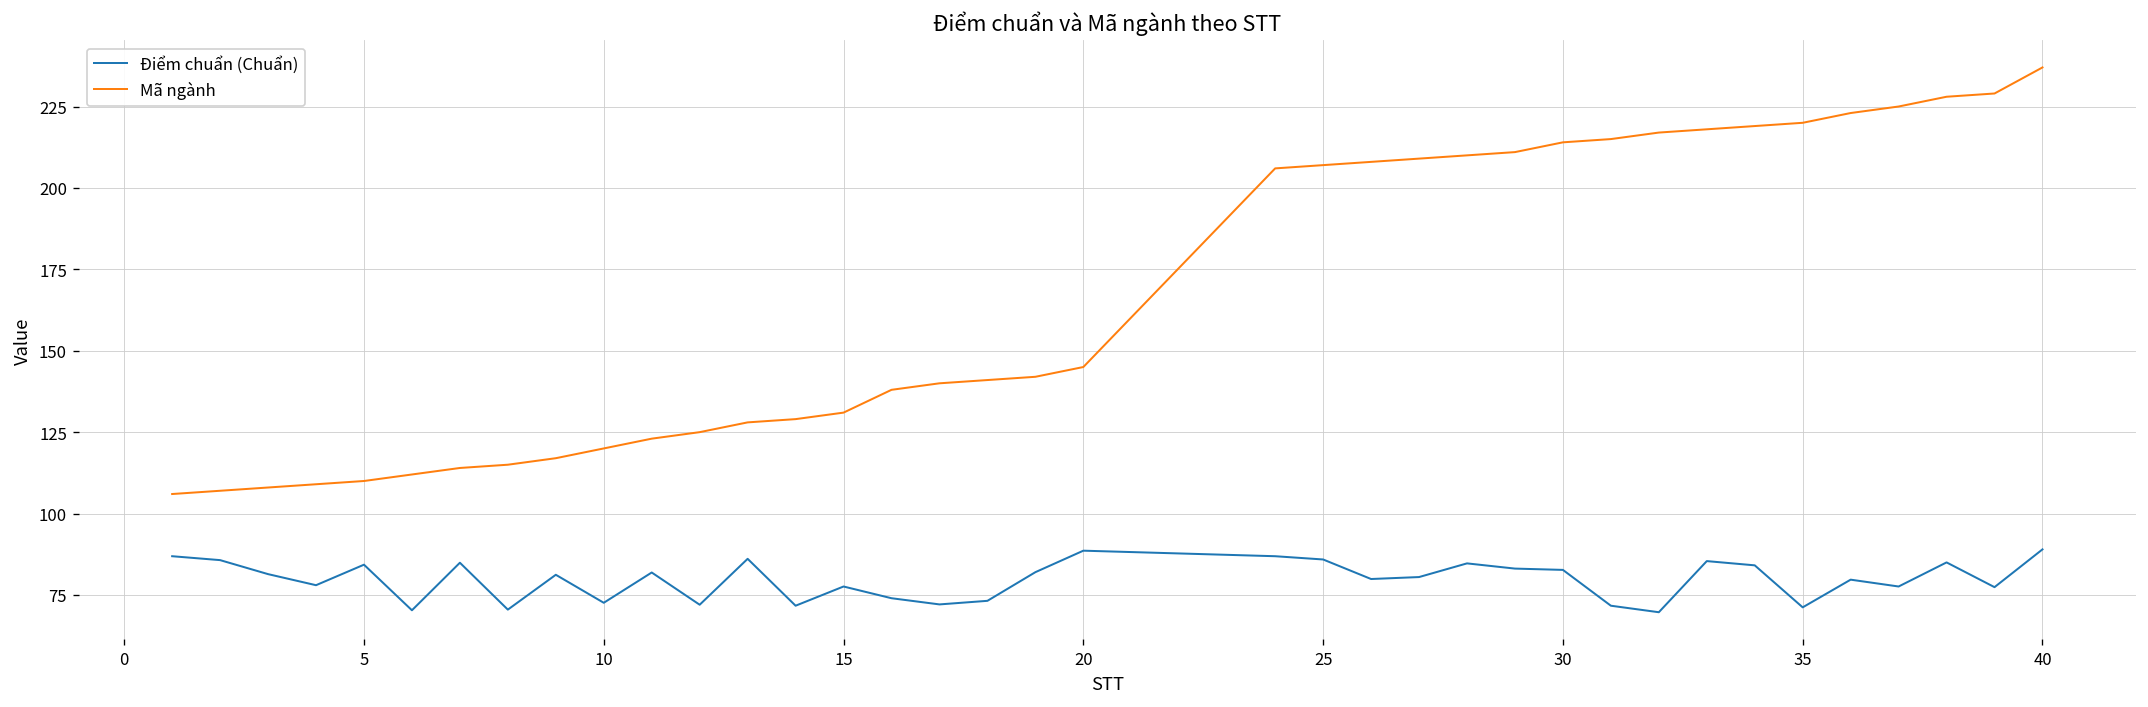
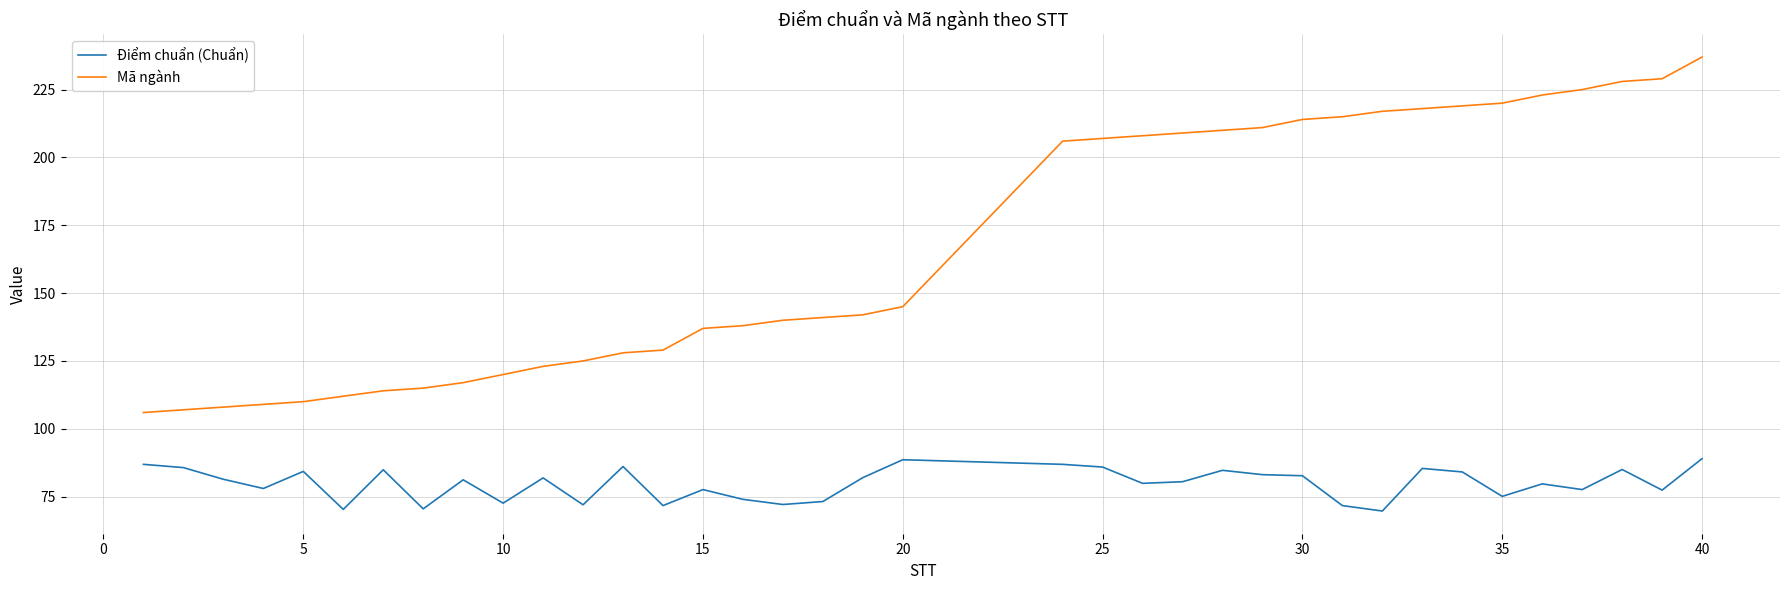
Mã ngành, 15: 131 -> 137
Điểm chuẩn (Chuẩn), 35: 71 -> 75
